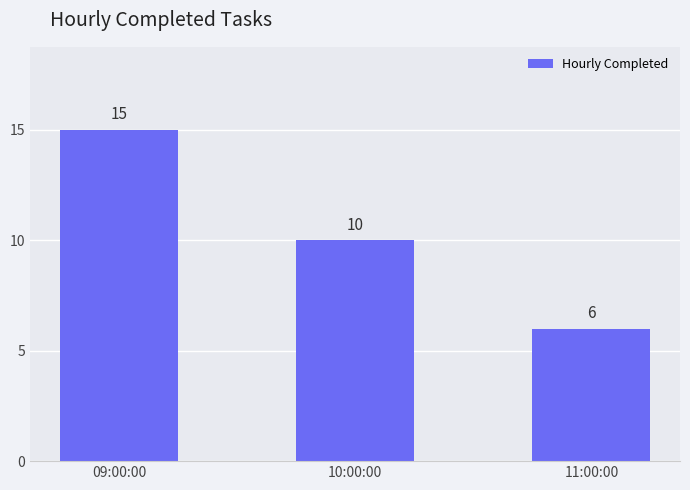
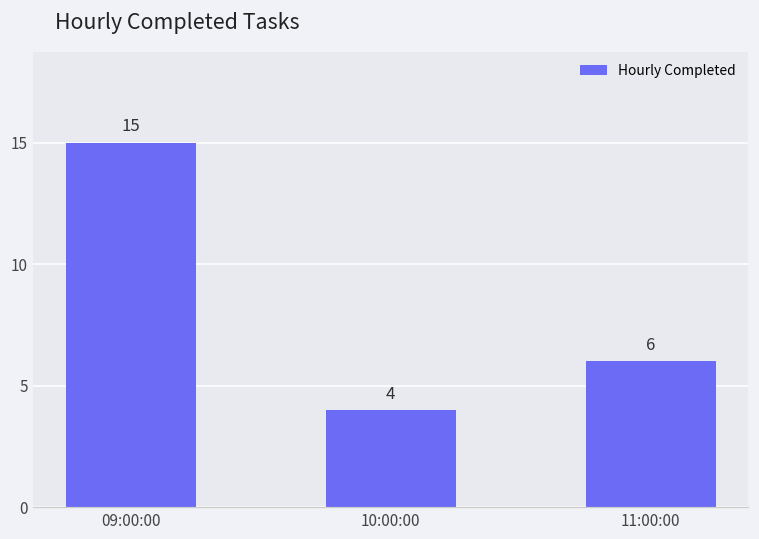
10:00:00: 10 -> 4
